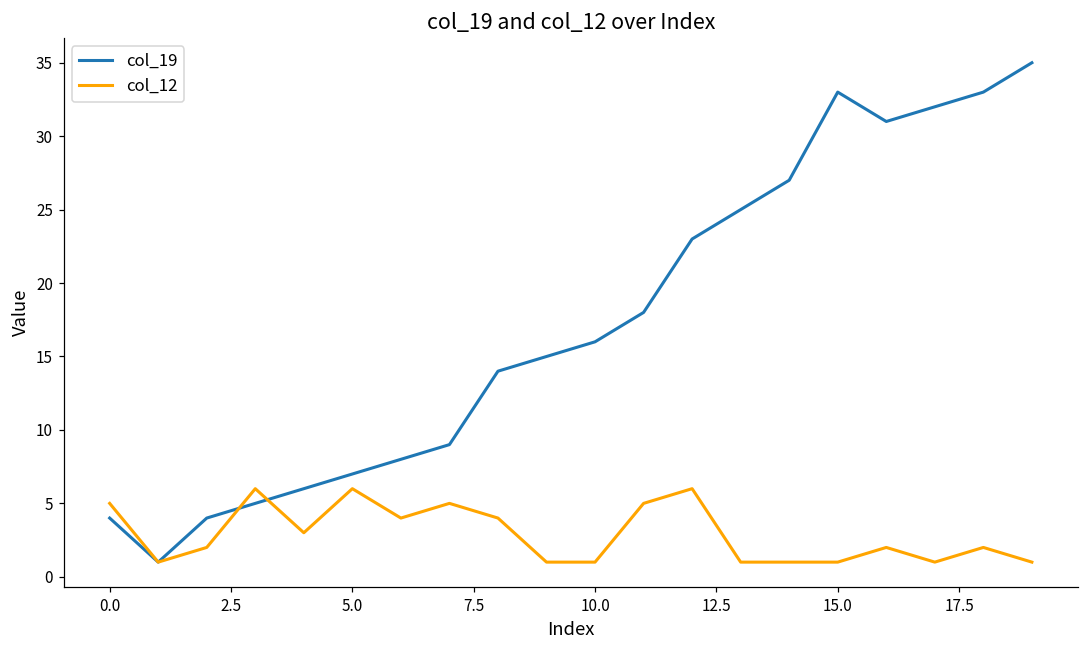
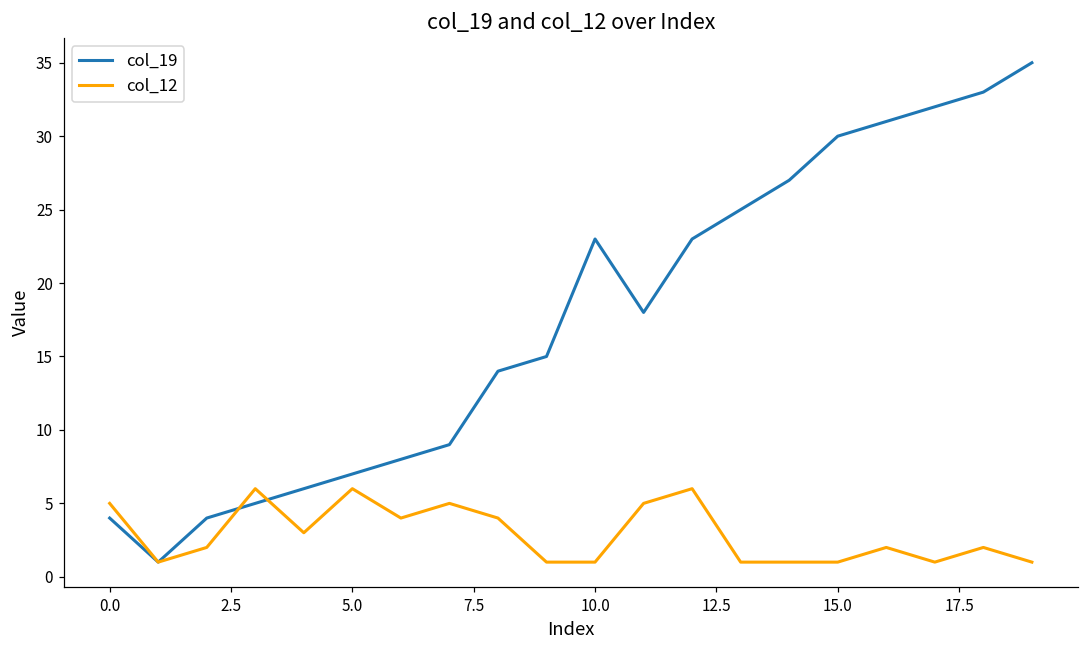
col_19, 10.0: 16 -> 23
col_19, 15.0: 33 -> 30
